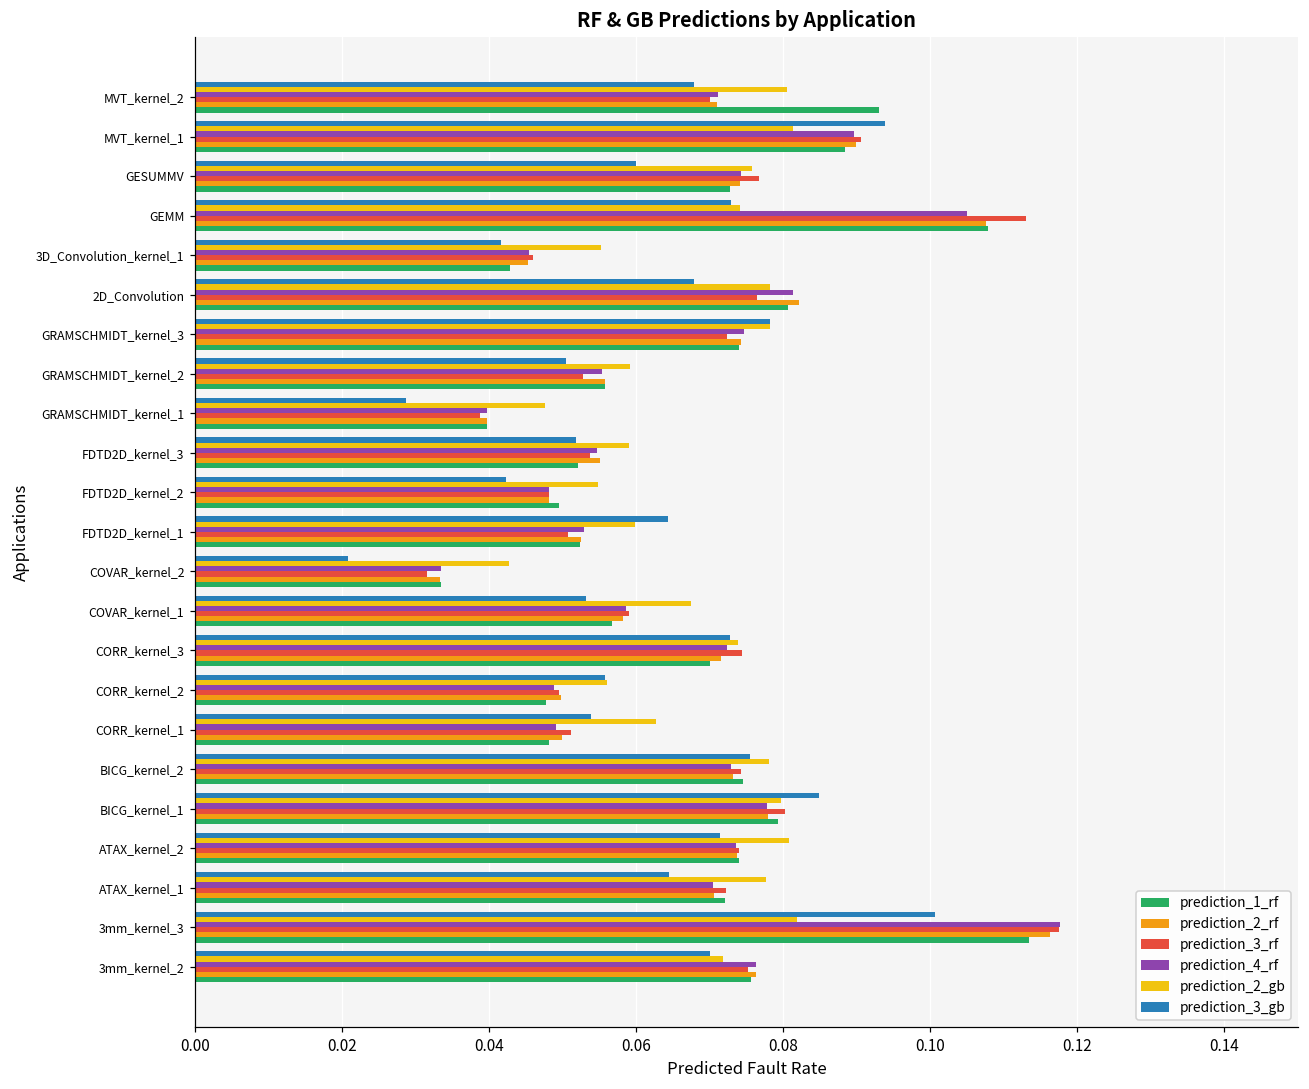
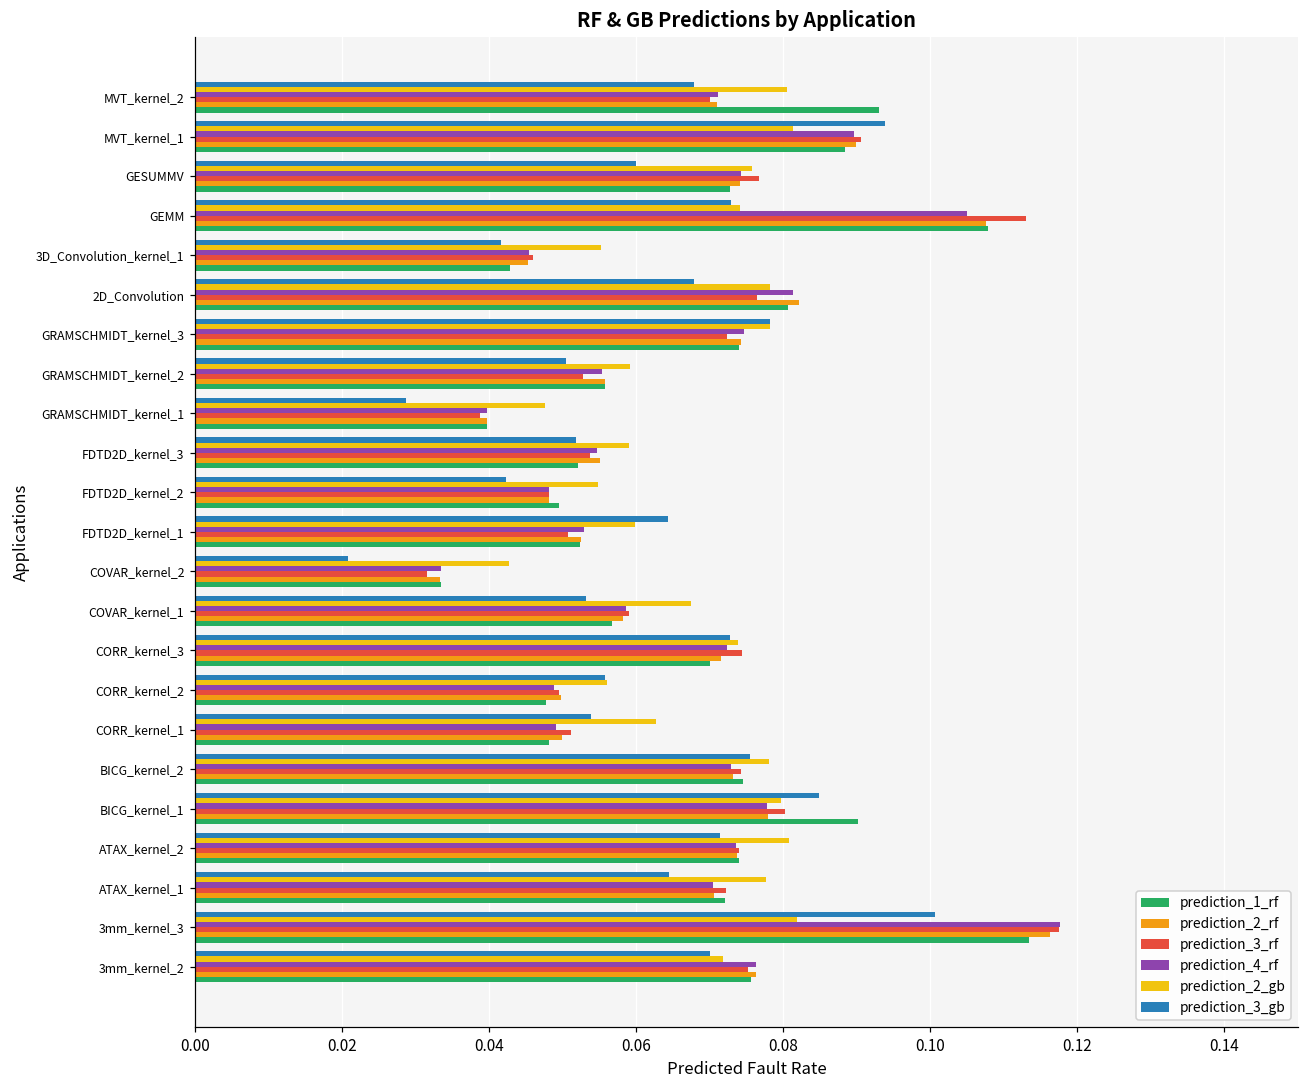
prediction_1_rf, BICG_kernel_1: 0.079 -> 0.090
